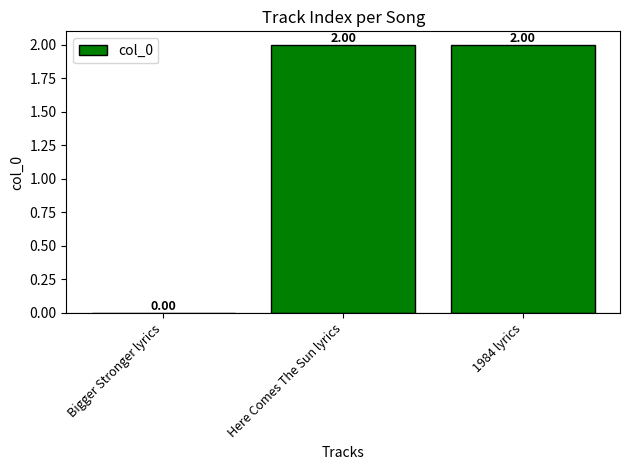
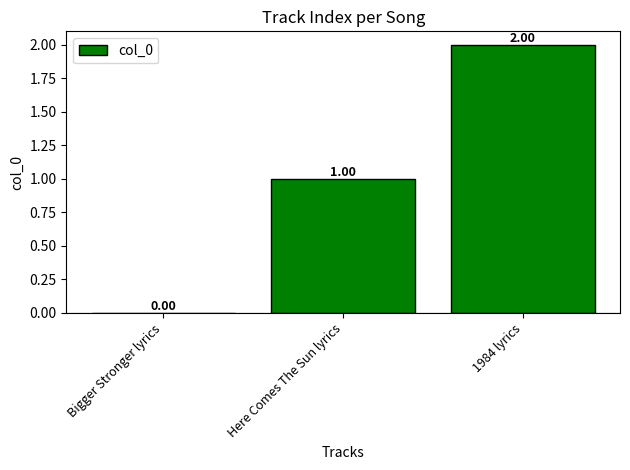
Here Comes The Sun lyrics: 2.00 -> 1.00
